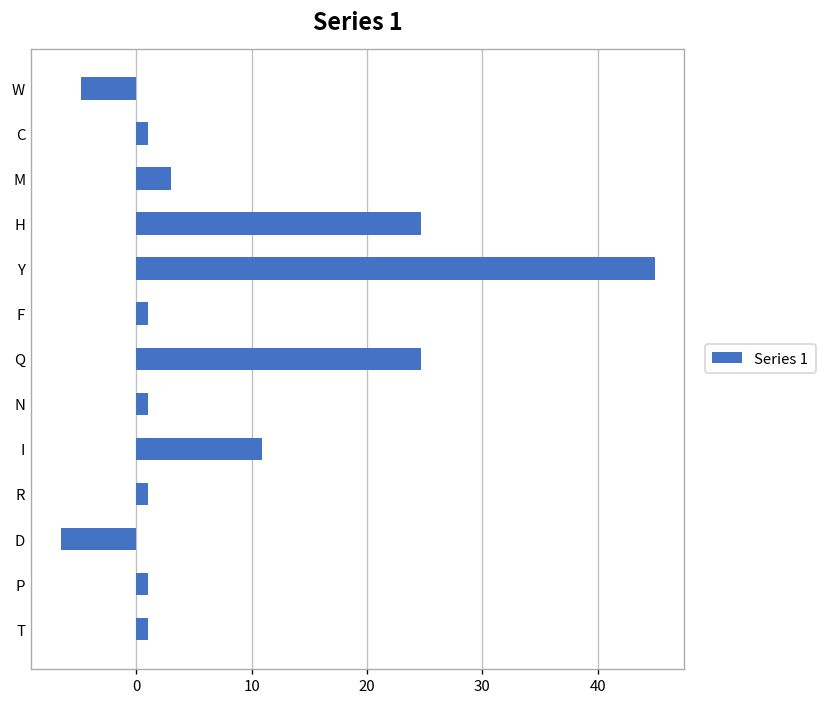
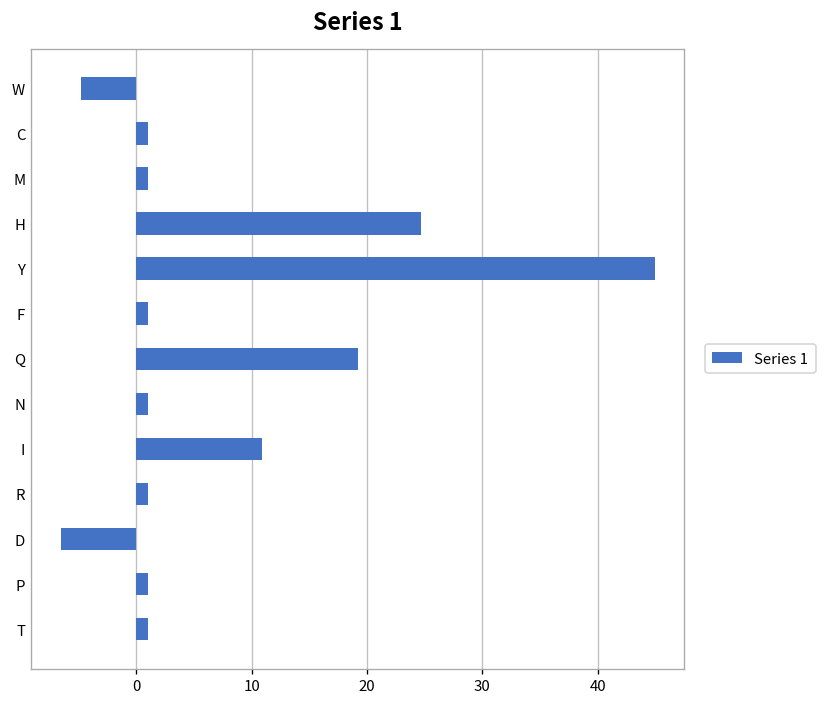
M: 3 -> 1
Q: 25 -> 19
